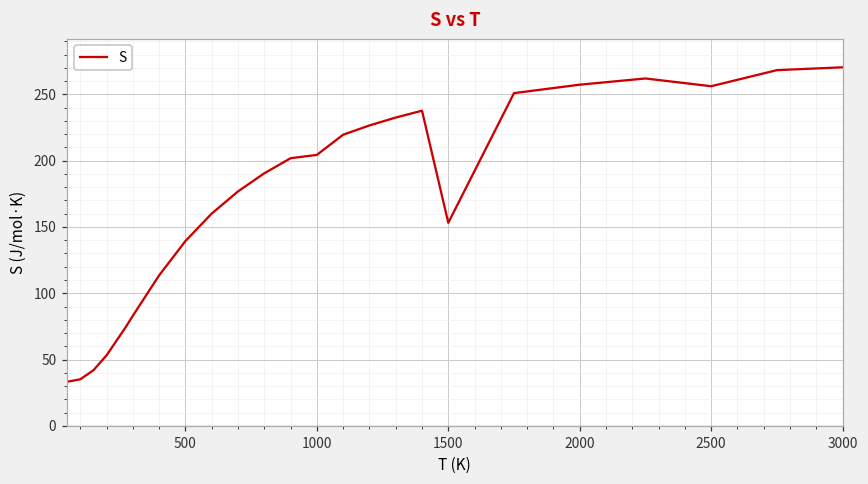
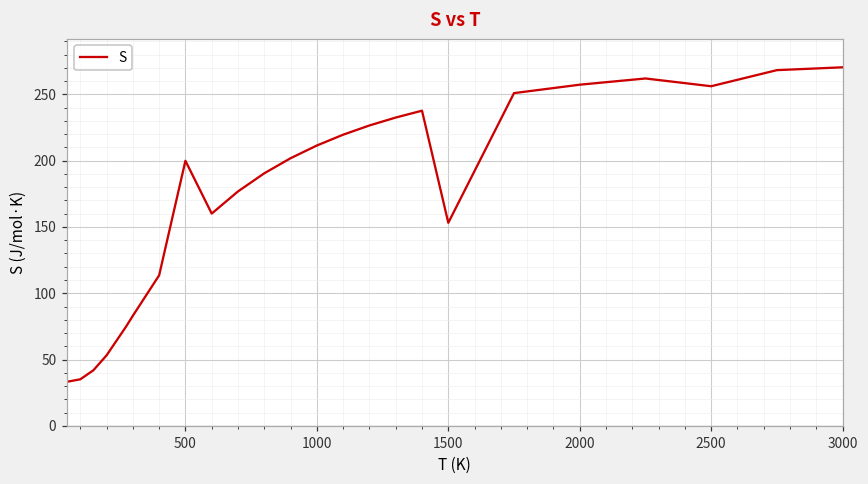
500: 139 -> 200
1000: 204 -> 211
